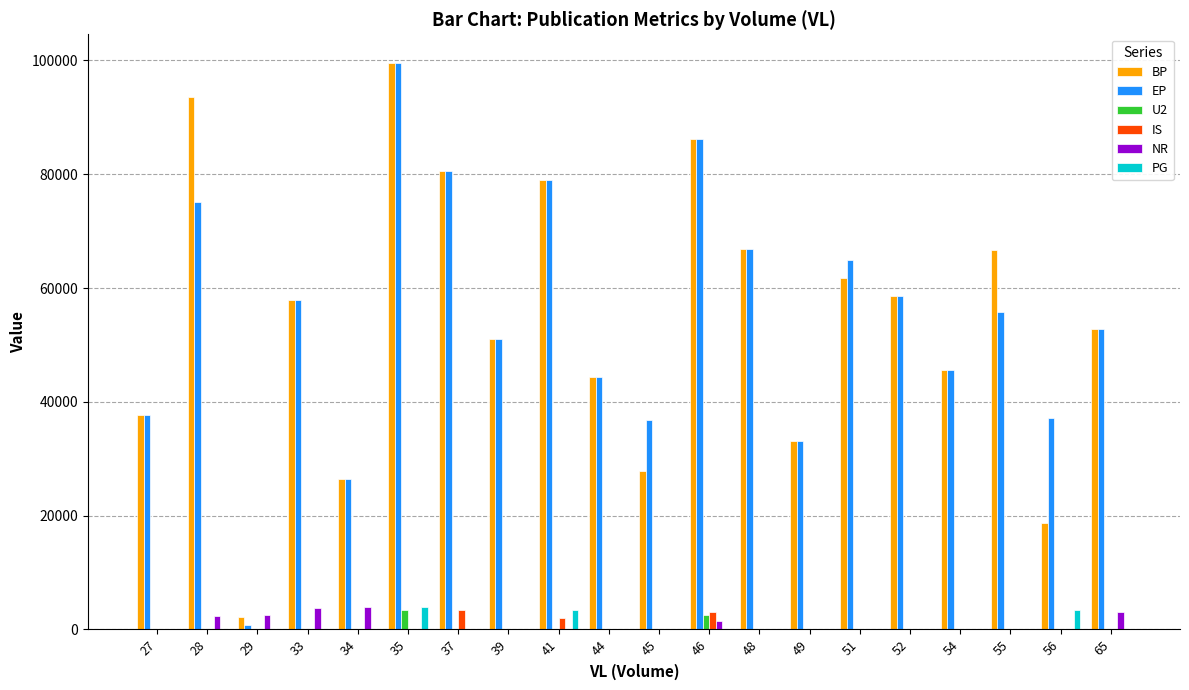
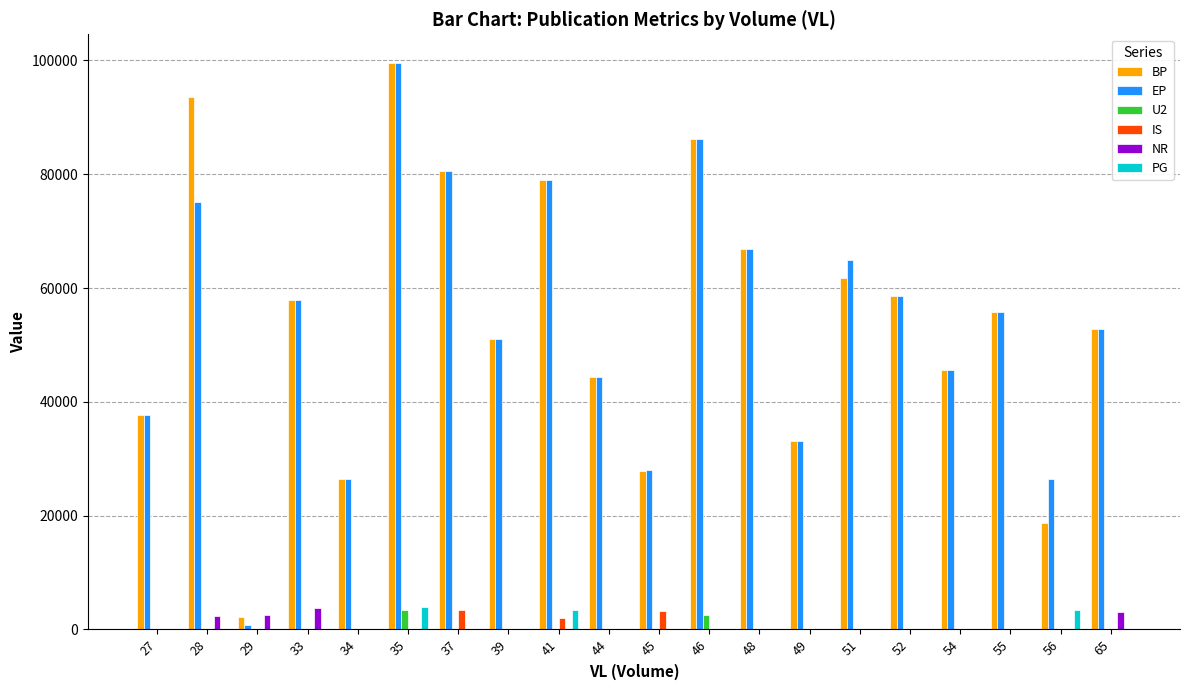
NR, 34: 4000 -> 0
EP, 45: 37000 -> 28000
IS, 45: 0 -> 3000
IS, 46: 3000 -> 0
NR, 46: 2000 -> 0
BP, 55: 67000 -> 56000
EP, 56: 37000 -> 26000
